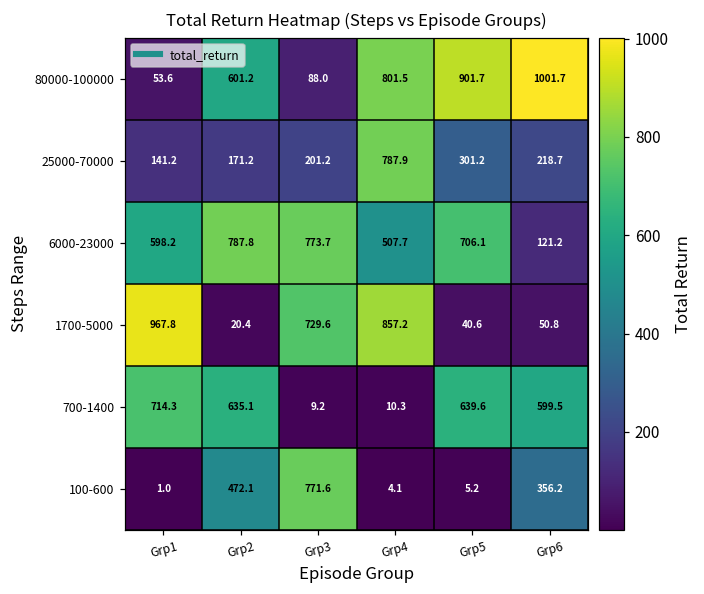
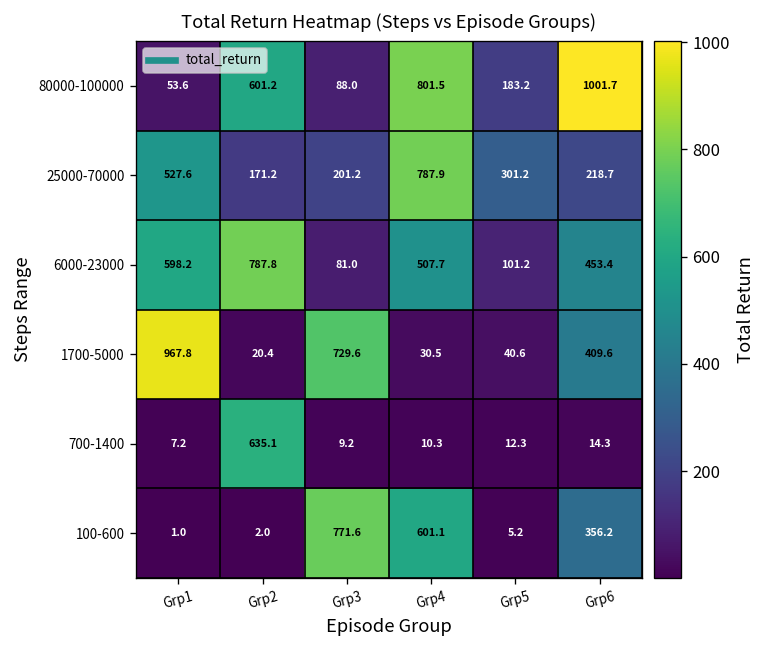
80000-100000, Grp5: 901.7 -> 183.2
25000-70000, Grp1: 141.2 -> 527.6
6000-23000, Grp3: 773.7 -> 81.0
6000-23000, Grp5: 706.1 -> 101.2
6000-23000, Grp6: 121.2 -> 453.4
1700-5000, Grp4: 857.2 -> 30.5
1700-5000, Grp6: 50.8 -> 409.6
700-1400, Grp1: 714.3 -> 7.2
700-1400, Grp5: 639.6 -> 12.3
700-1400, Grp6: 599.5 -> 14.3
100-600, Grp2: 472.1 -> 2.0
100-600, Grp4: 4.1 -> 601.1
